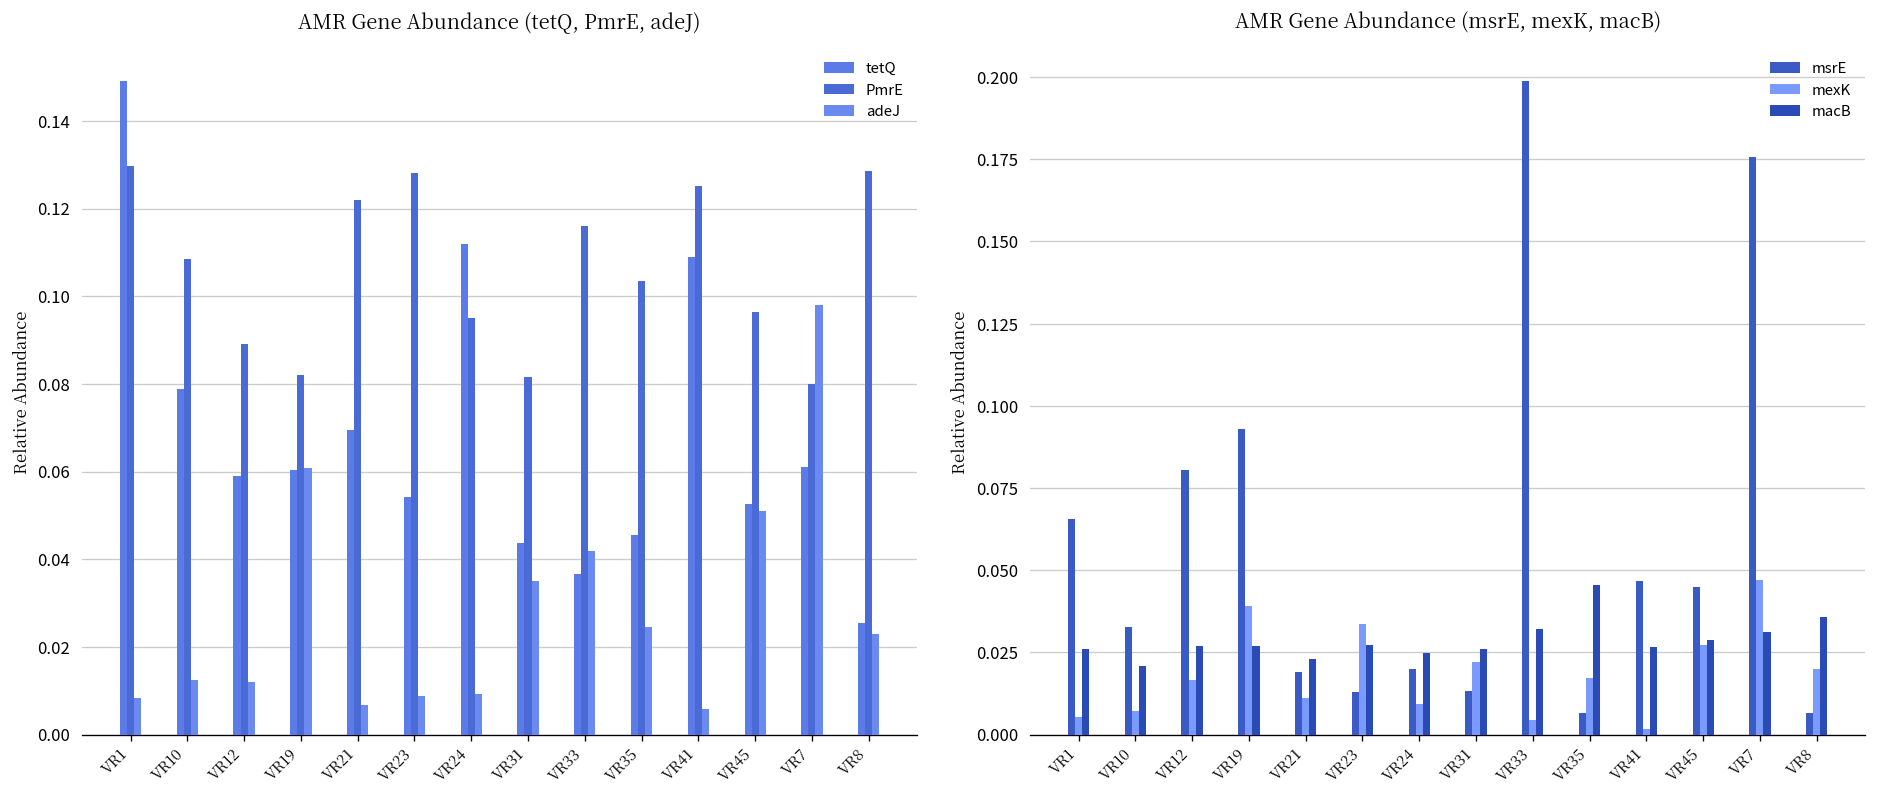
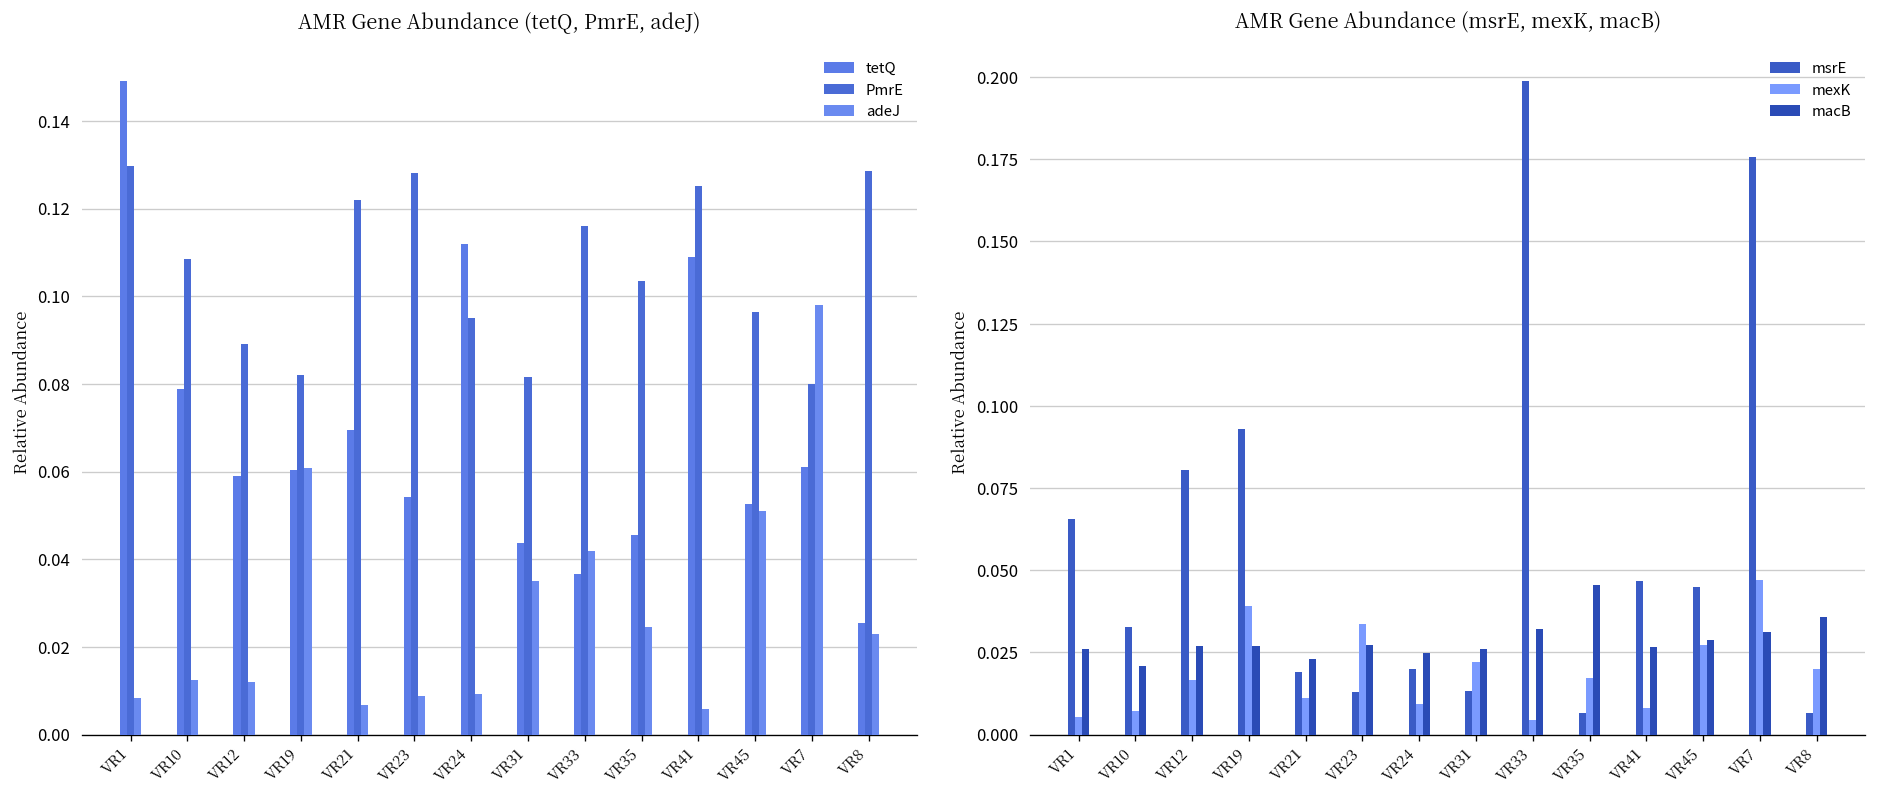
AMR Gene Abundance (msrE, mexK, macB), mexK, VR41: 0.002 -> 0.008
